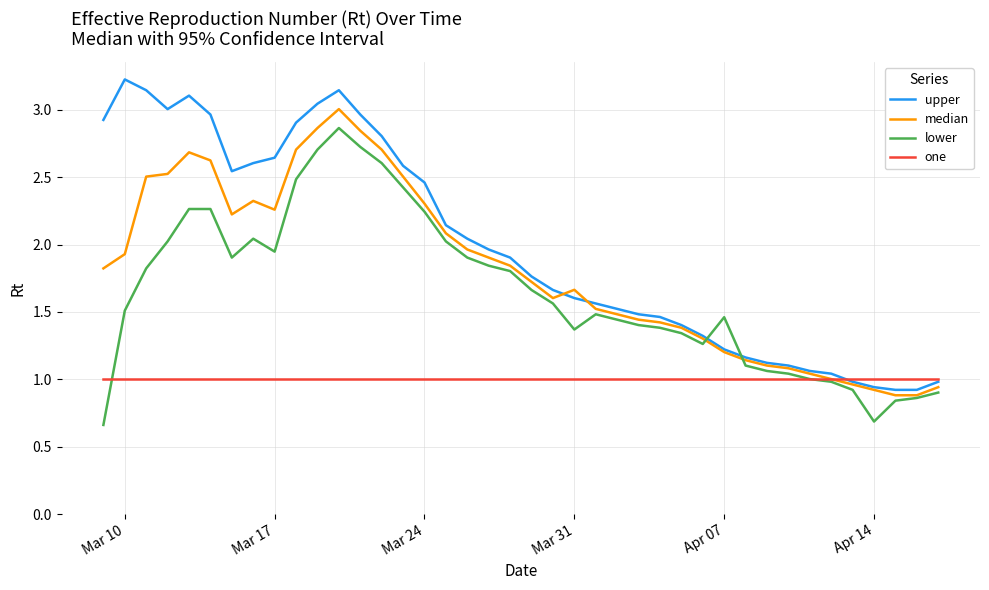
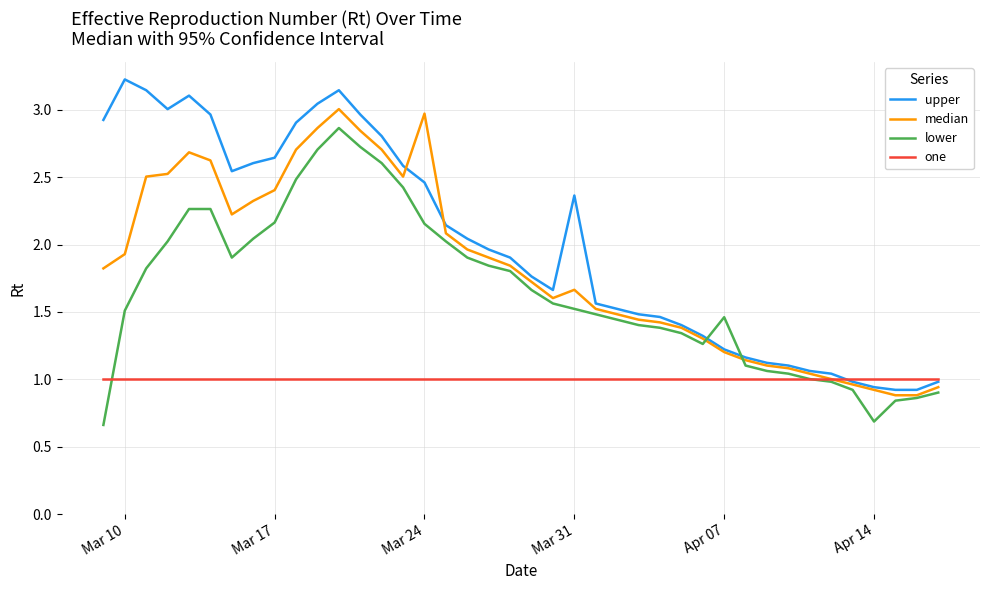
median, Mar 17: 2.26 -> 2.40
lower, Mar 17: 1.95 -> 2.16
median, Mar 24: 2.30 -> 2.97
lower, Mar 24: 2.24 -> 2.15
upper, Mar 31: 1.60 -> 2.36
lower, Mar 31: 1.37 -> 1.52
